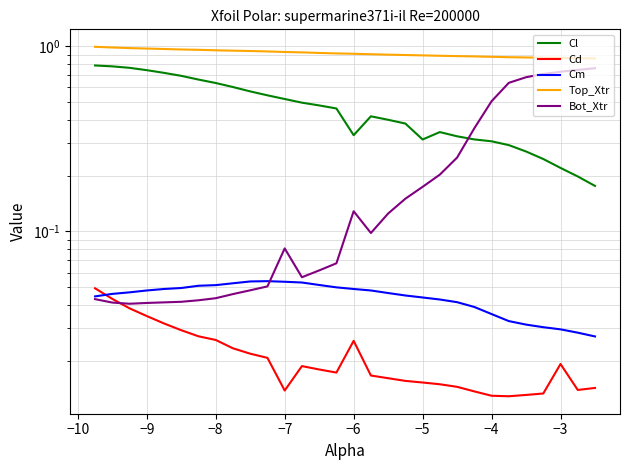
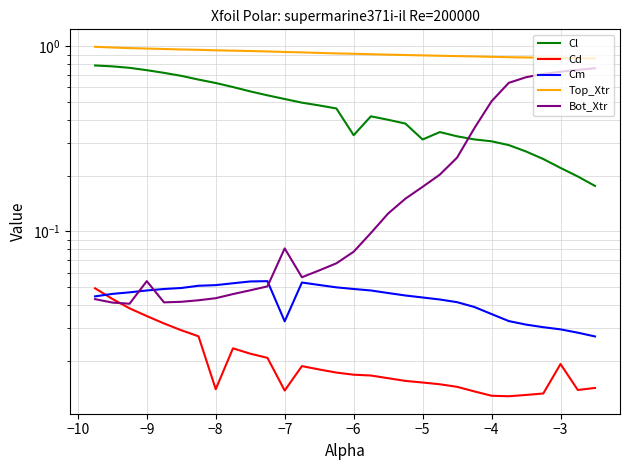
Bot_Xtr, −9: 0.041 -> 0.054
Cd, −8: 0.026 -> 0.014
Cm, −7: 0.054 -> 0.033
Cd, −6: 0.026 -> 0.017
Bot_Xtr, −6: 0.13 -> 0.078
